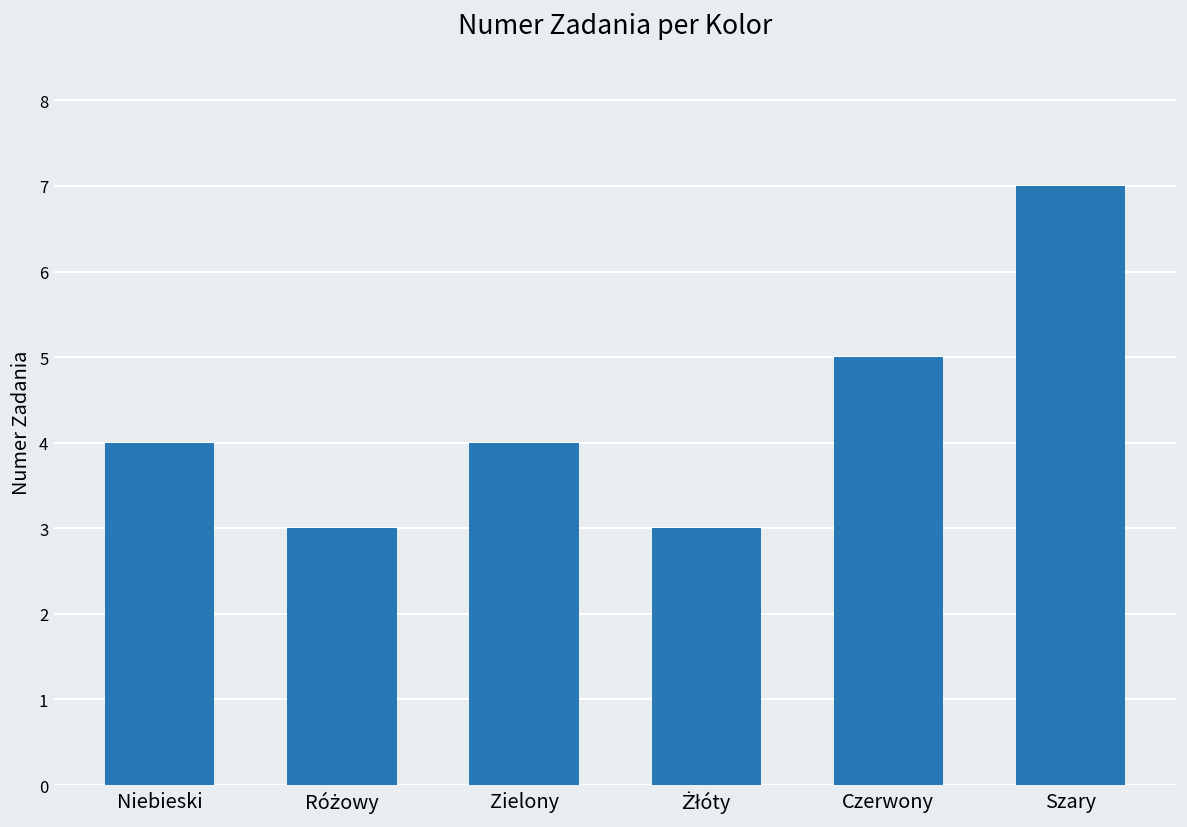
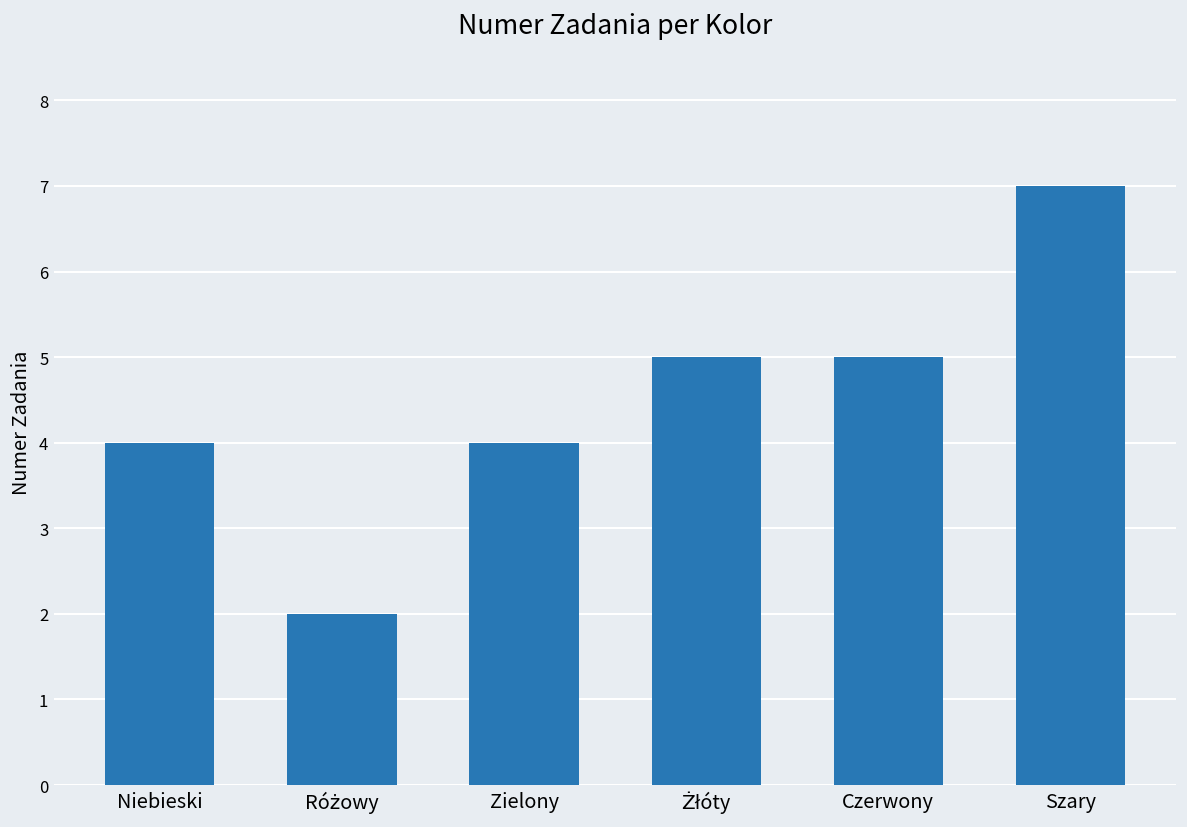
Różowy: 3 -> 2
Żłóty: 3 -> 5
